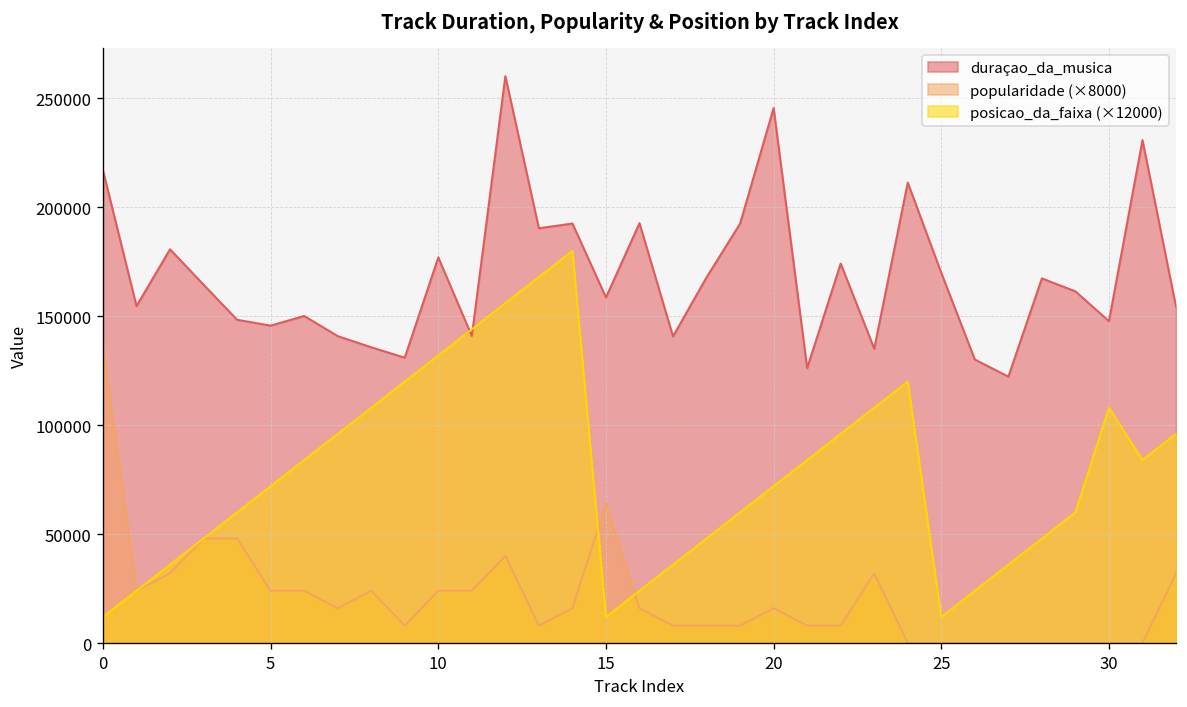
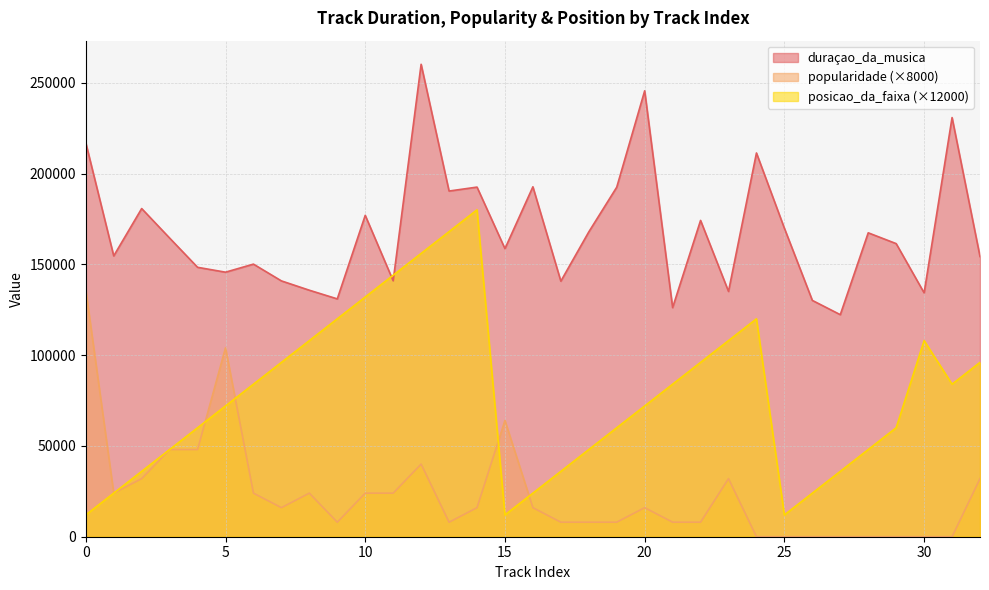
popularidade (×8000), 5: 24000 -> 104000
duraçao_da_musica, 30: 148000 -> 134000
